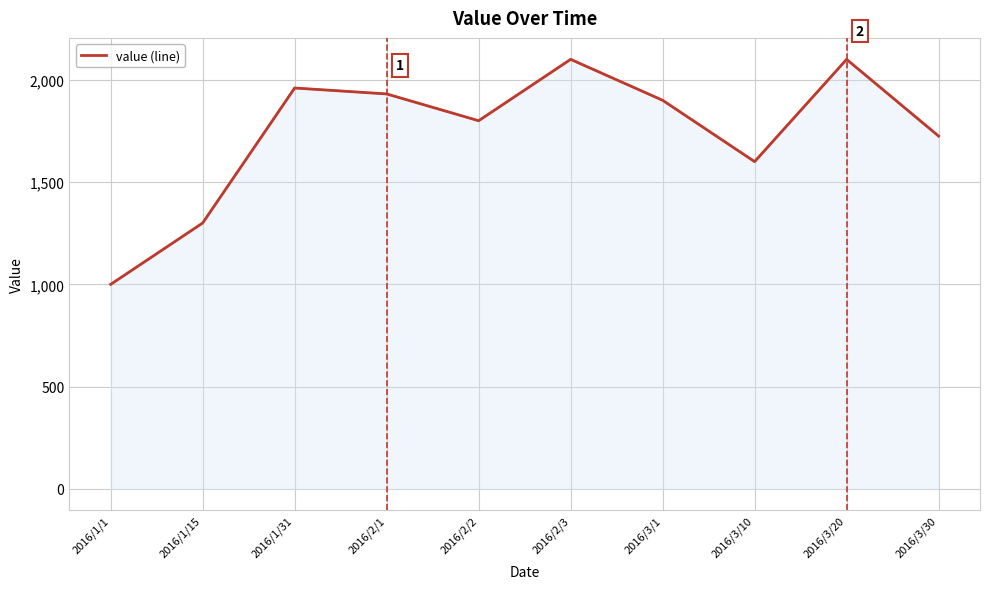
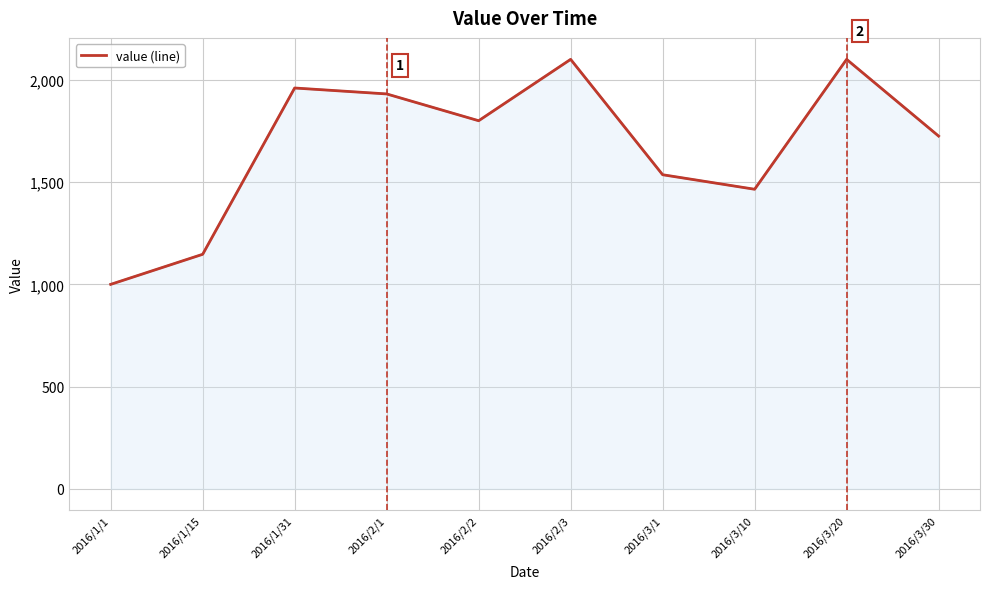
2016/1/15: 1,300 -> 1,150
2016/3/1: 1,900 -> 1,540
2016/3/10: 1,600 -> 1,470
